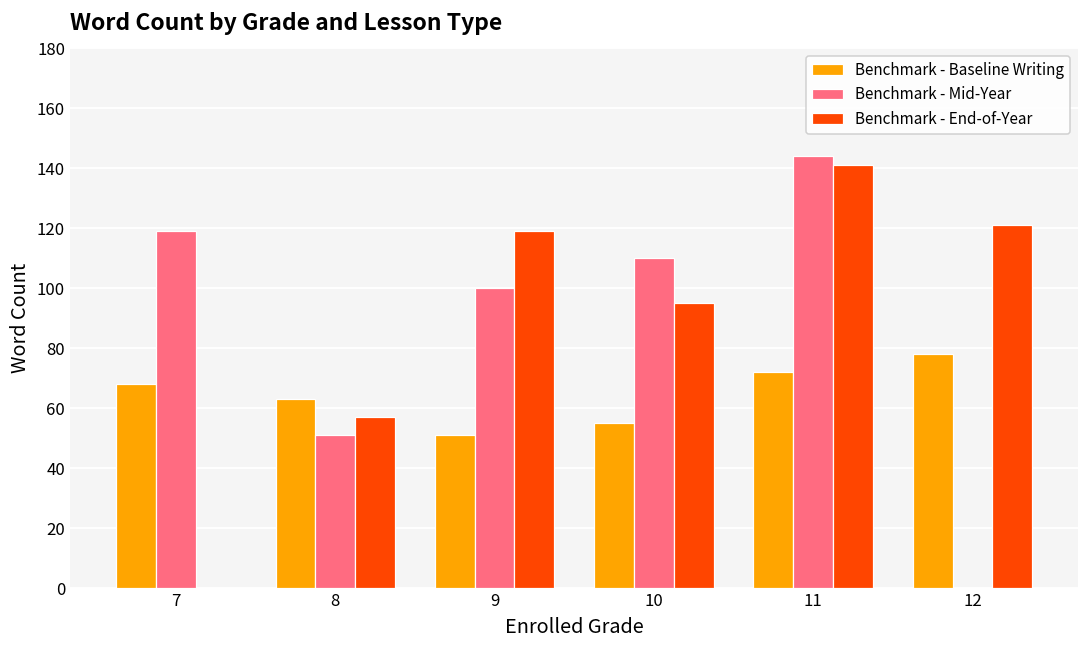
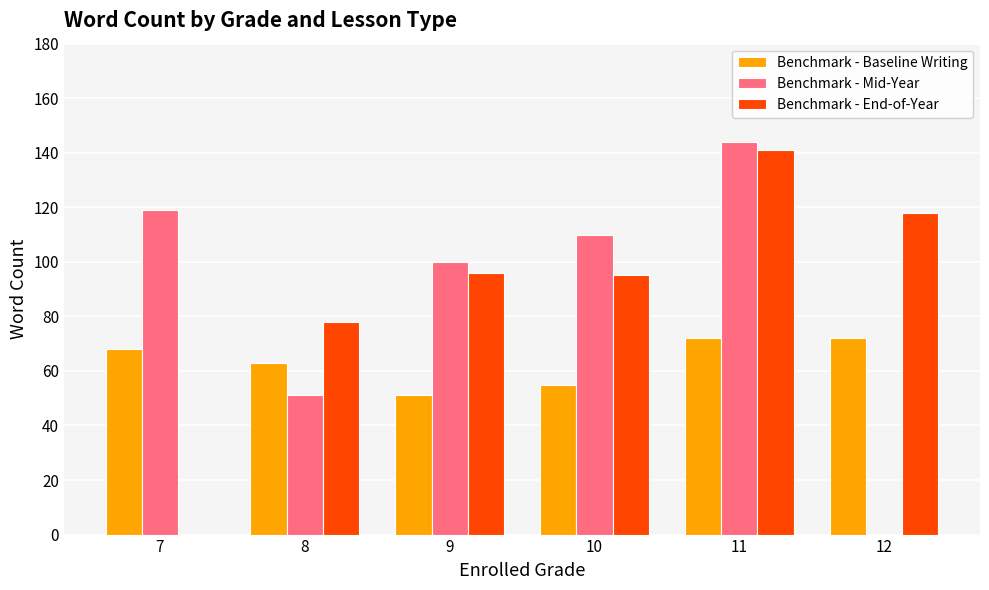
Benchmark - End-of-Year, 8: 57 -> 78
Benchmark - End-of-Year, 9: 119 -> 96
Benchmark - Baseline Writing, 12: 78 -> 72
Benchmark - End-of-Year, 12: 121 -> 118
